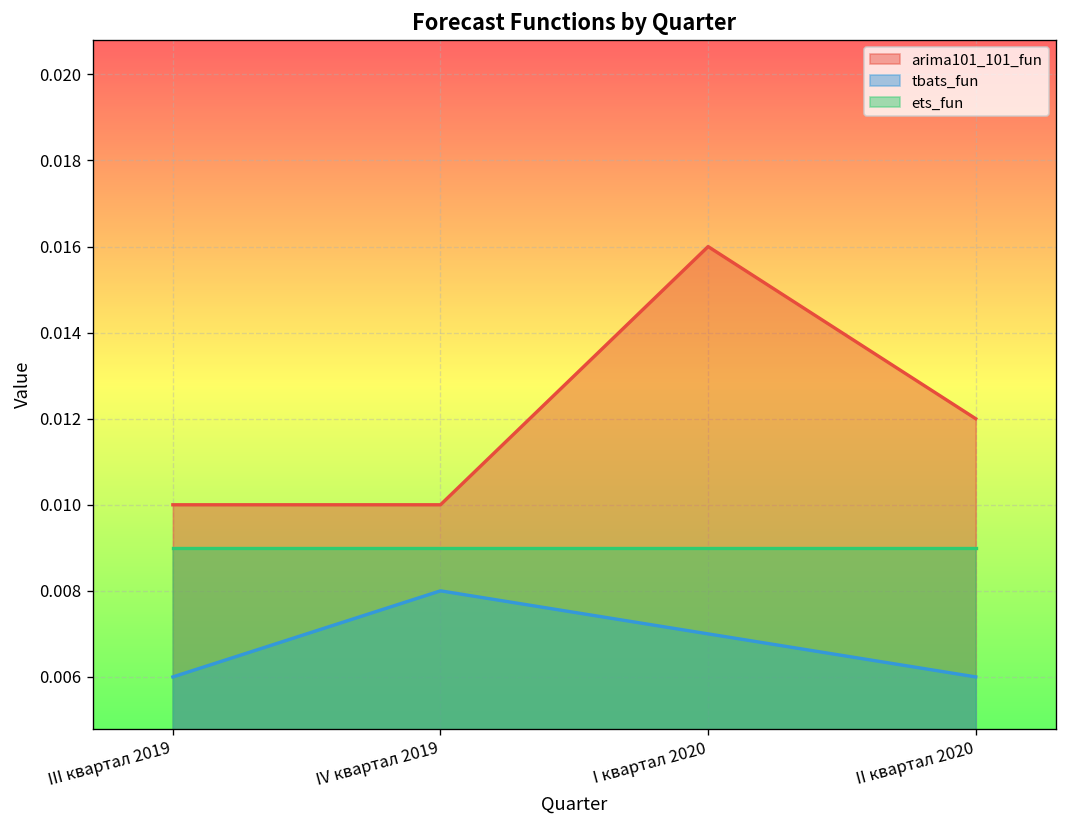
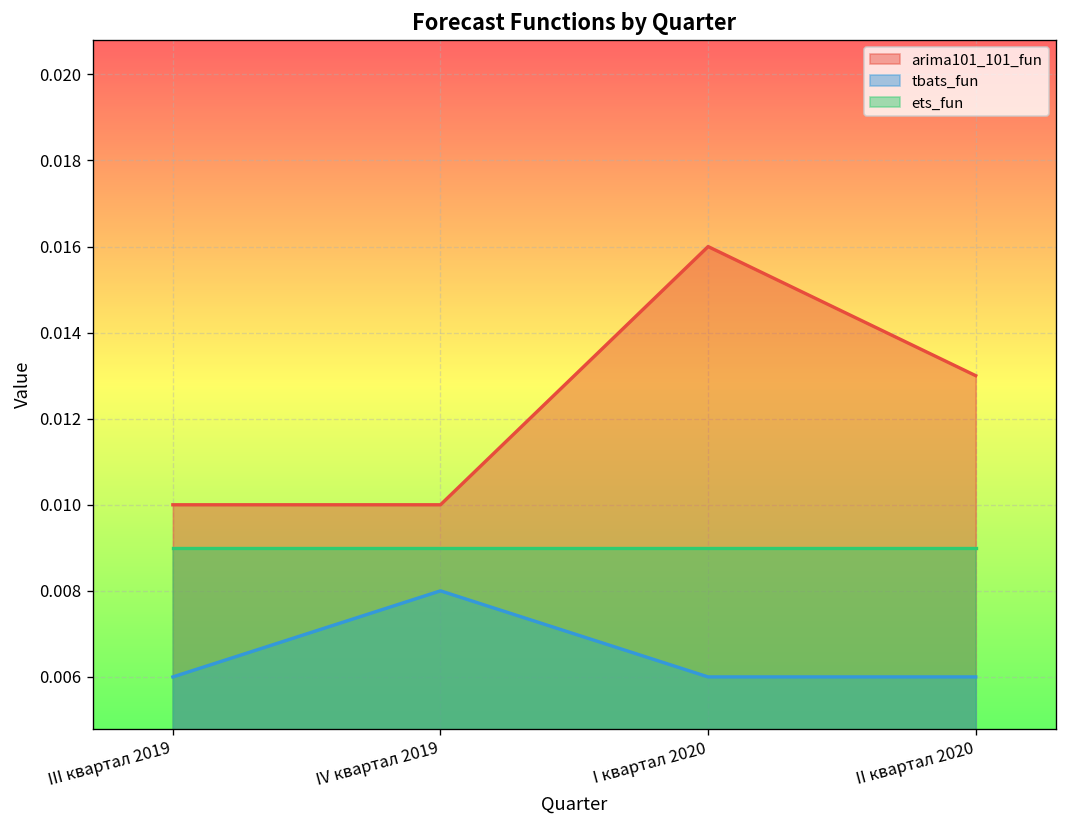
tbats_fun, I квартал 2020: 0.007 -> 0.006
arima101_101_fun, II квартал 2020: 0.012 -> 0.013
